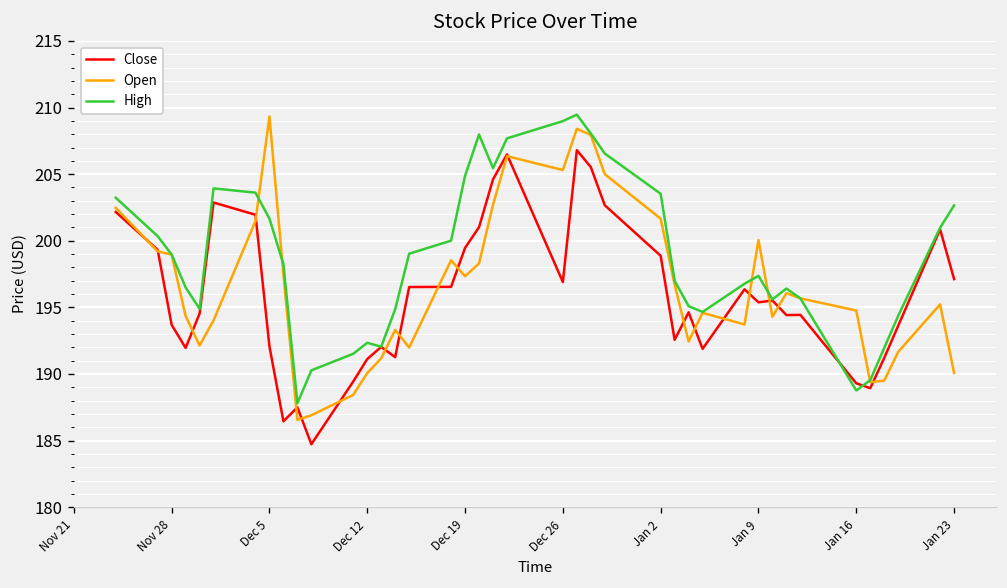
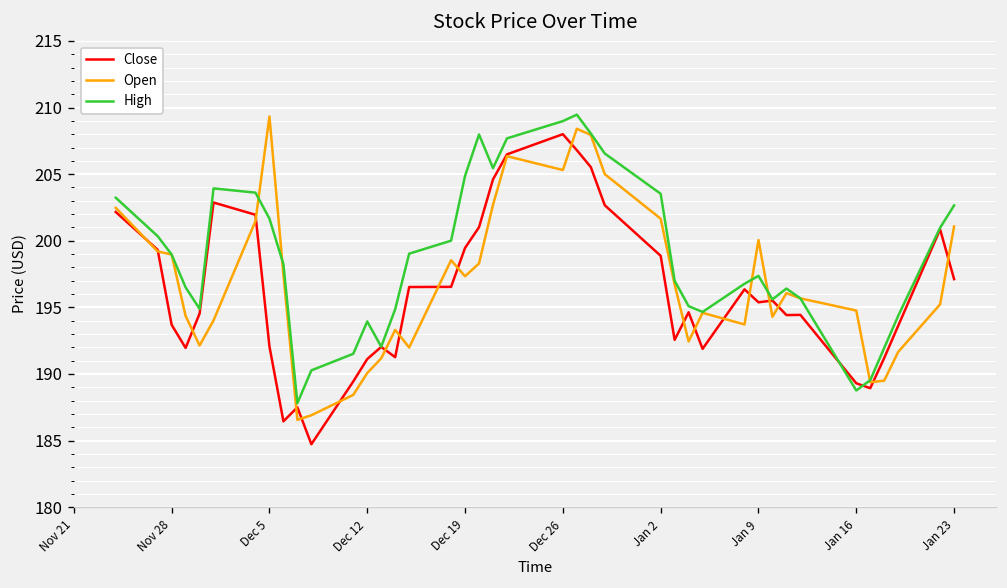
High, Dec 12: 192.3 -> 193.9
Close, Dec 26: 196.9 -> 208.0
Open, Jan 23: 190.1 -> 201.1
